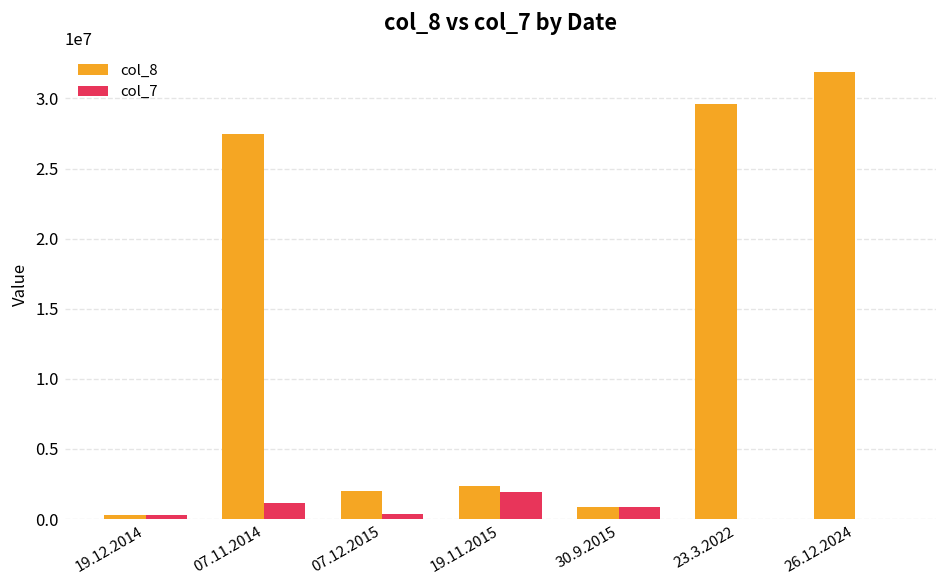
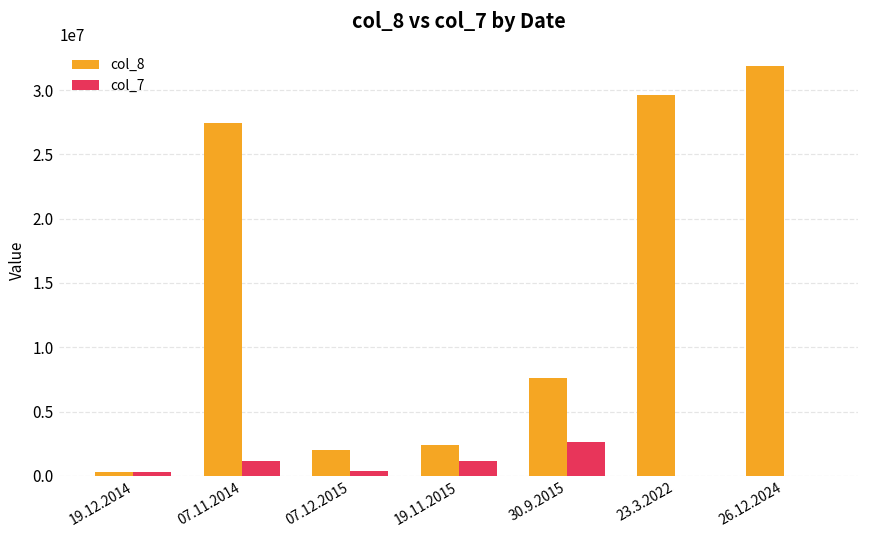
col_7, 19.11.2015: 1900000 -> 1200000
col_8, 30.9.2015: 800000 -> 7600000
col_7, 30.9.2015: 800000 -> 2600000
